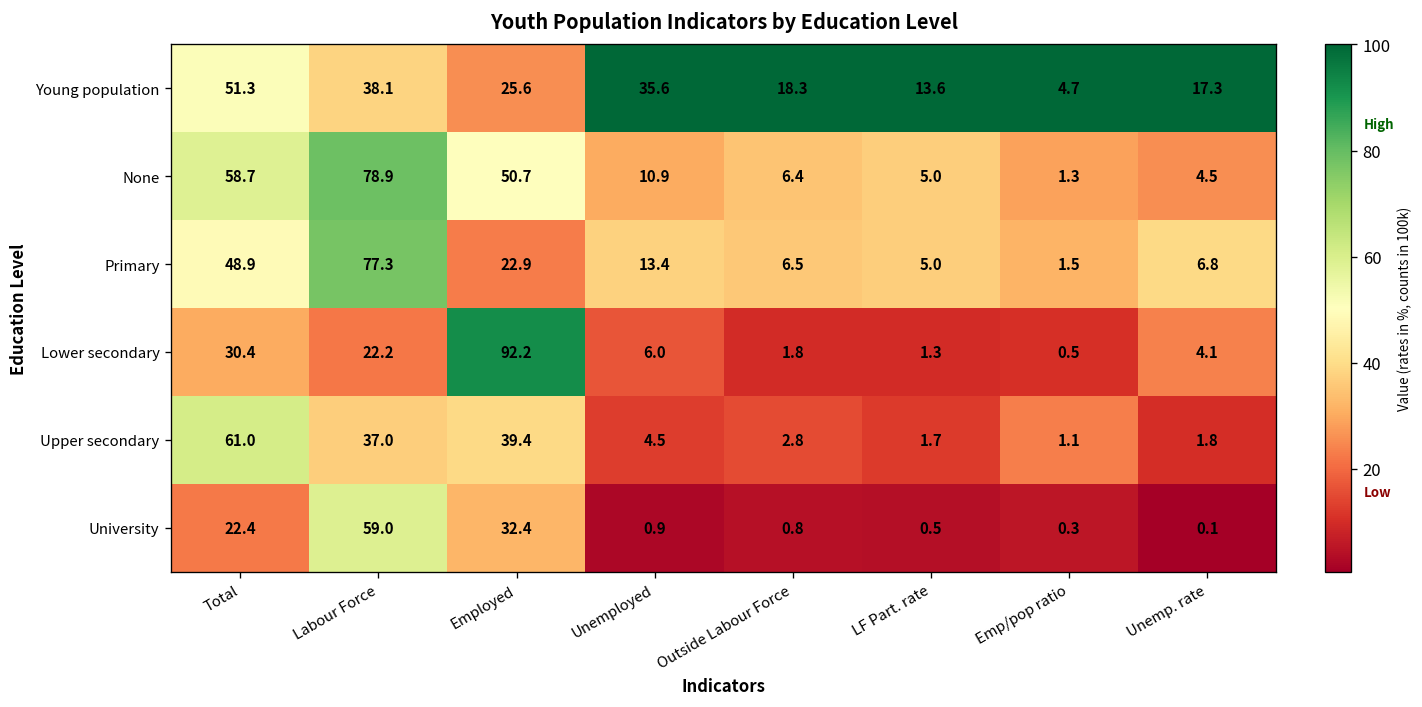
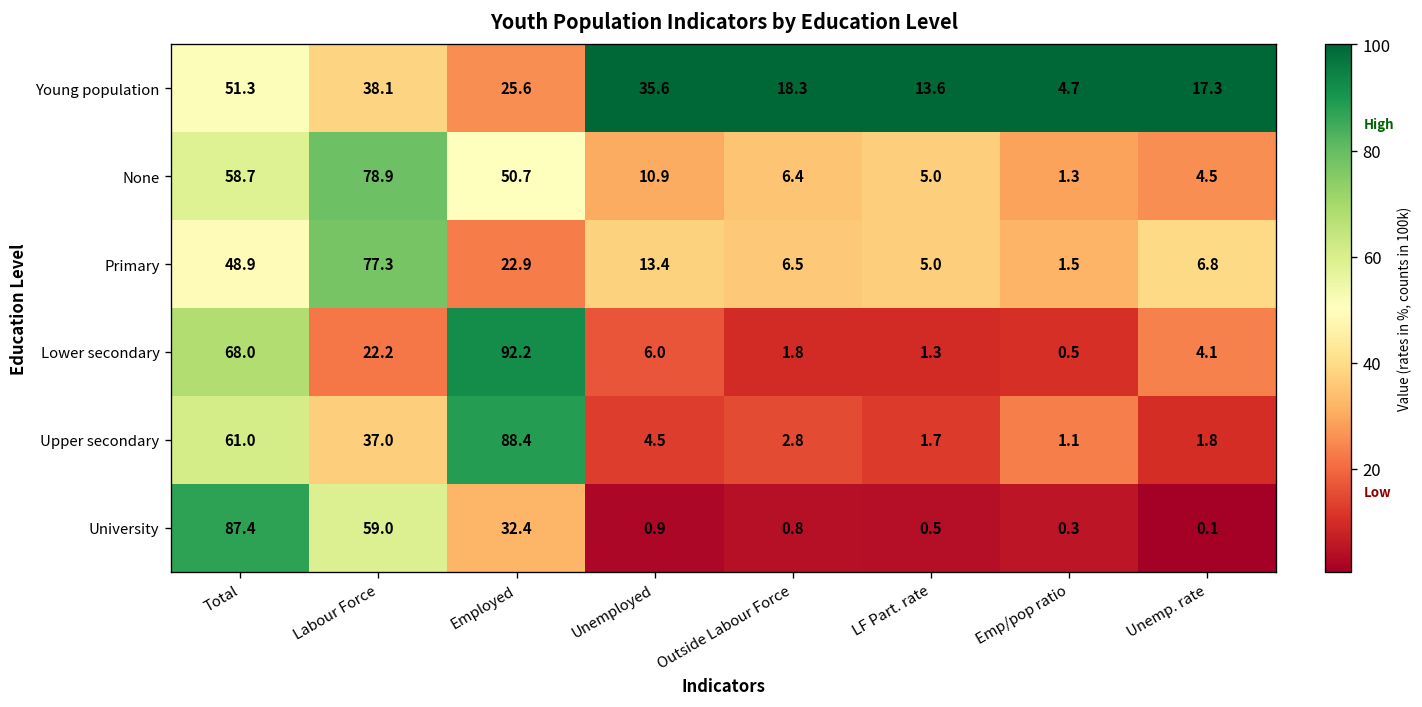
Lower secondary, Total: 30.4 -> 68.0
Upper secondary, Employed: 39.4 -> 88.4
University, Total: 22.4 -> 87.4
